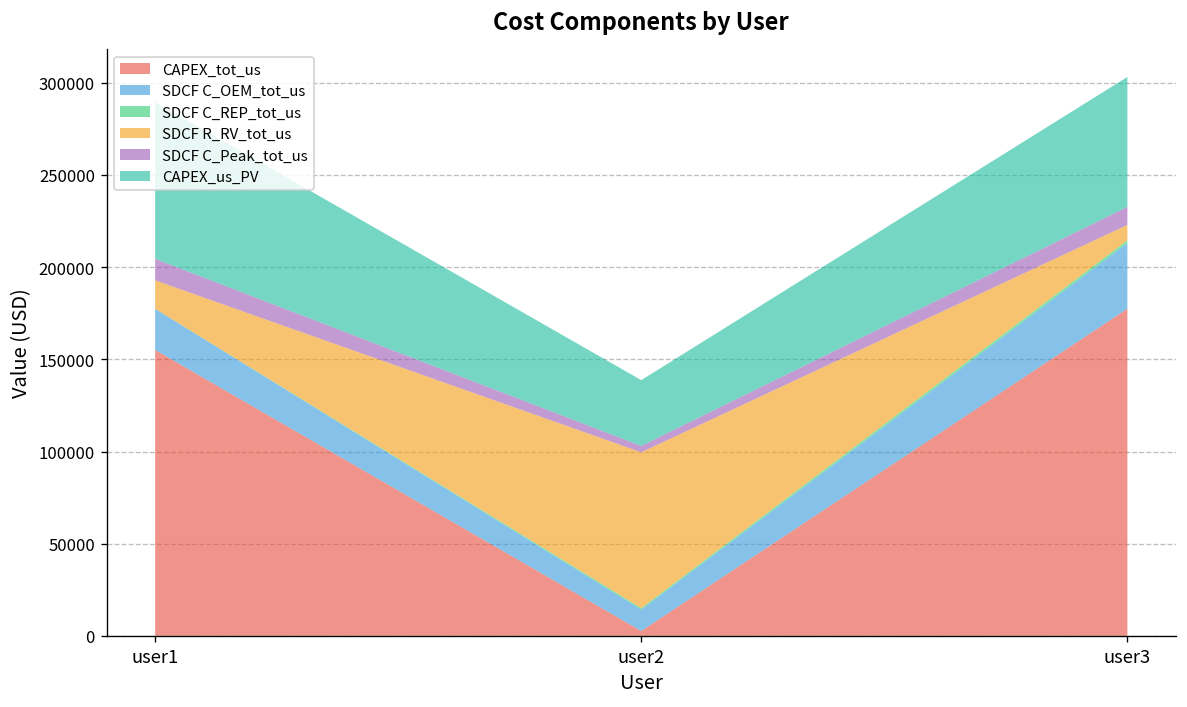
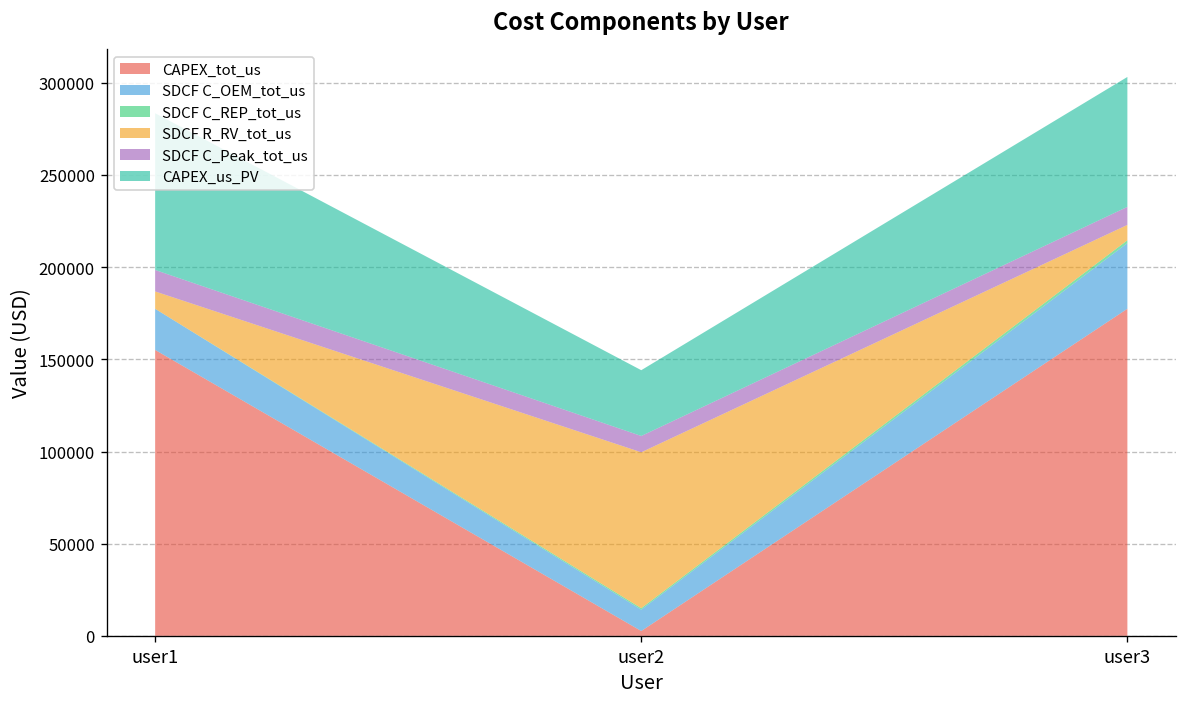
SDCF R_RV_tot_us, user1: 15000 -> 9000
SDCF C_Peak_tot_us, user2: 3000 -> 9000
